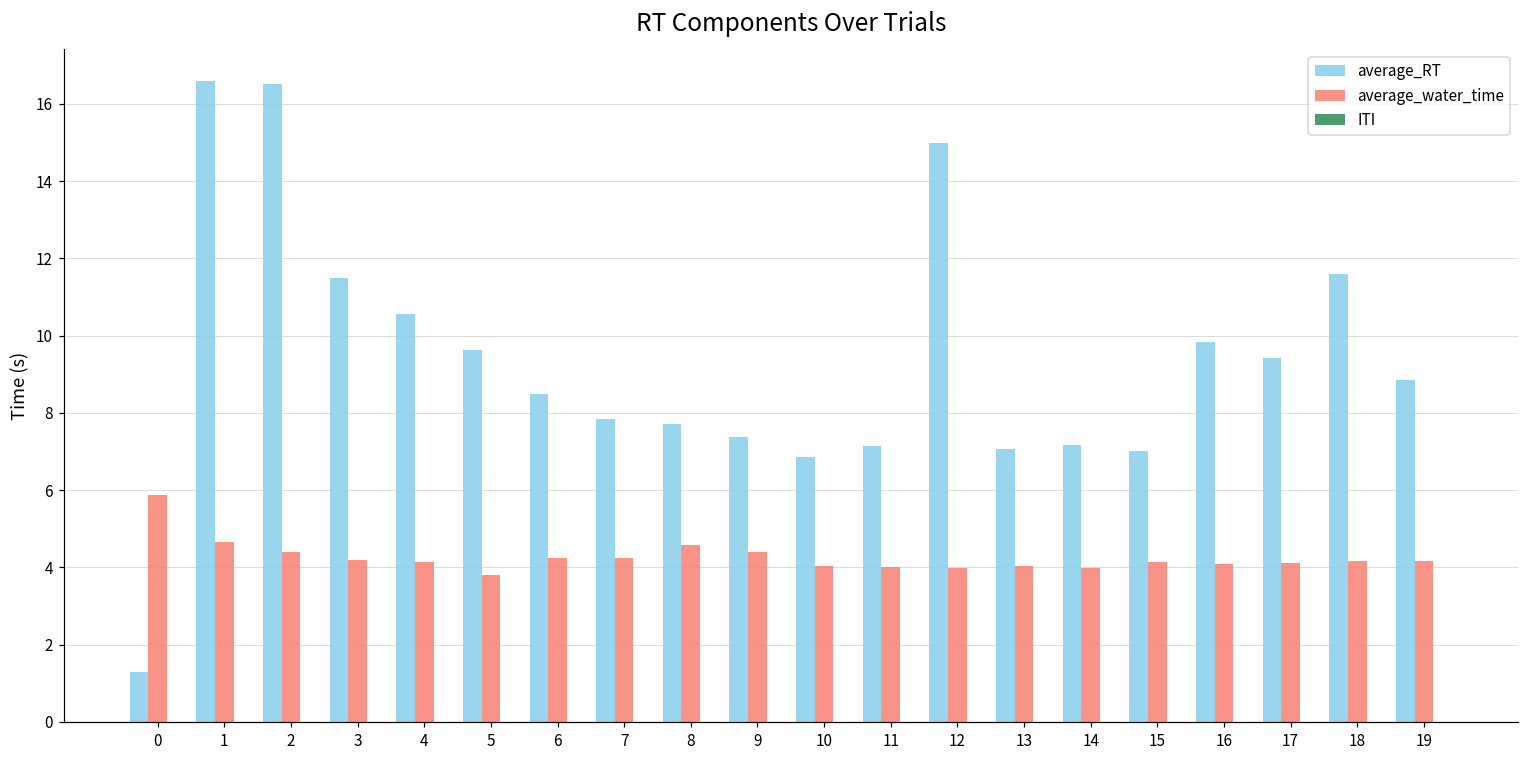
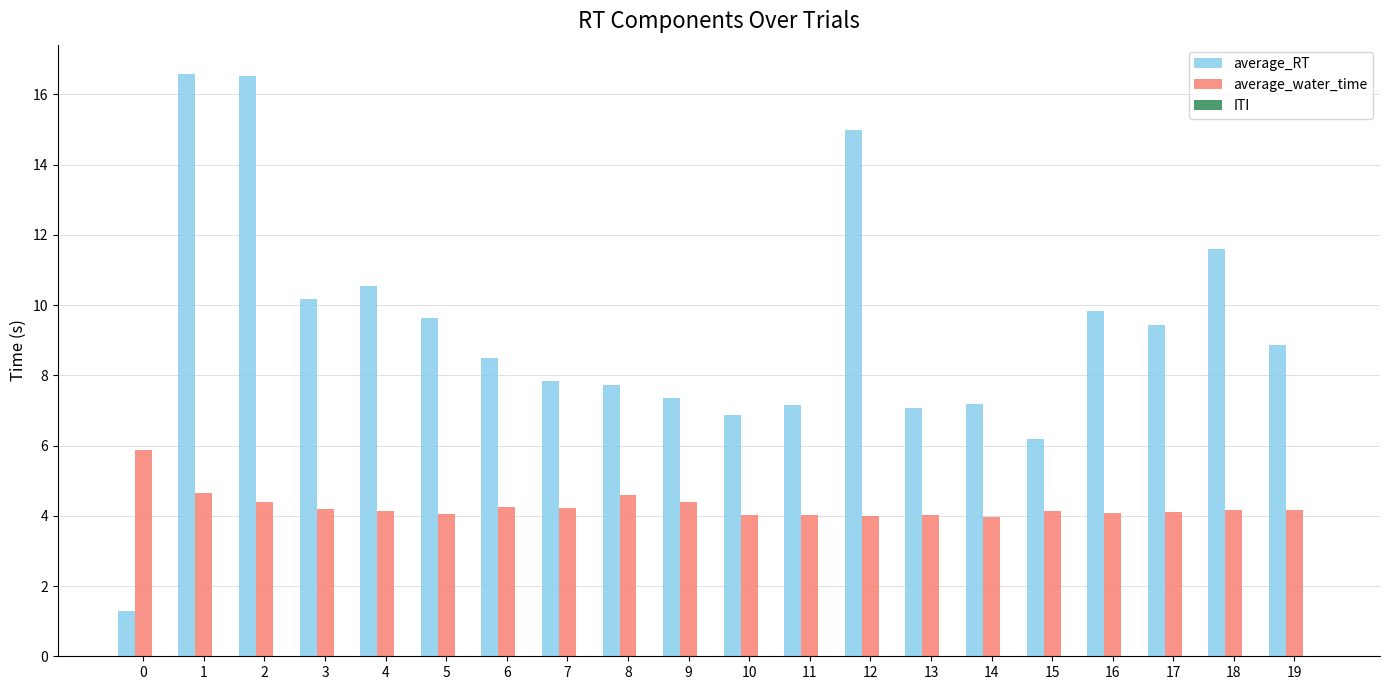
average_RT, 3: 11.5 -> 10.2
average_water_time, 5: 3.8 -> 4.1
average_RT, 15: 7.0 -> 6.2
